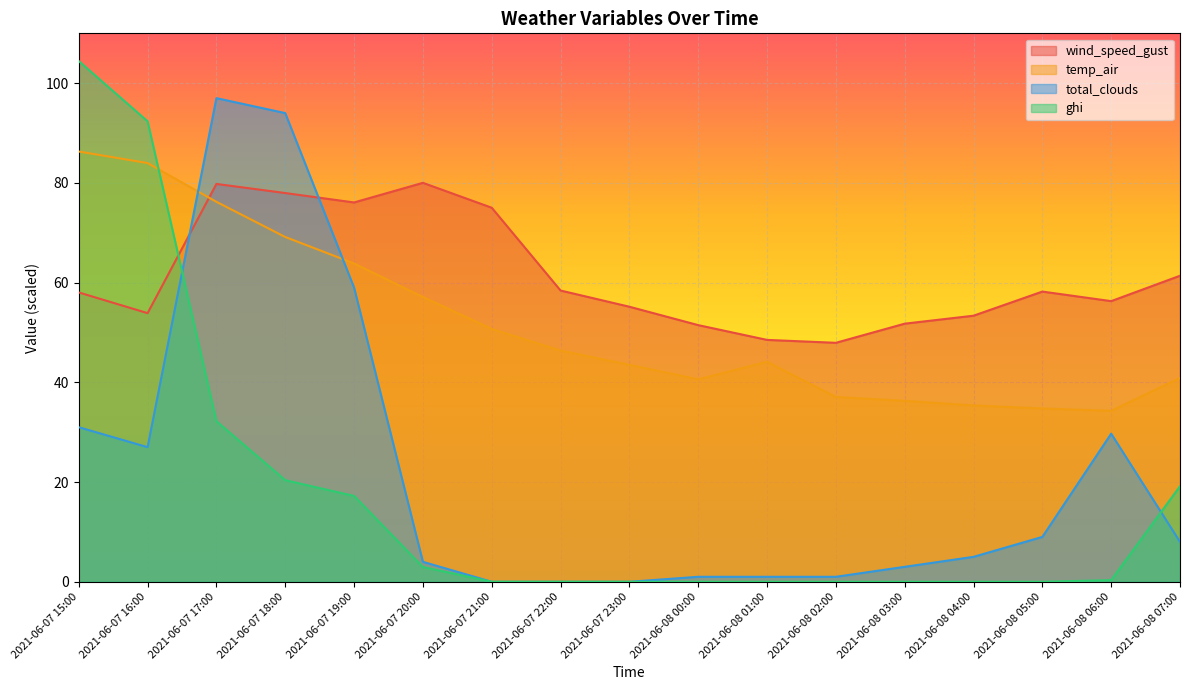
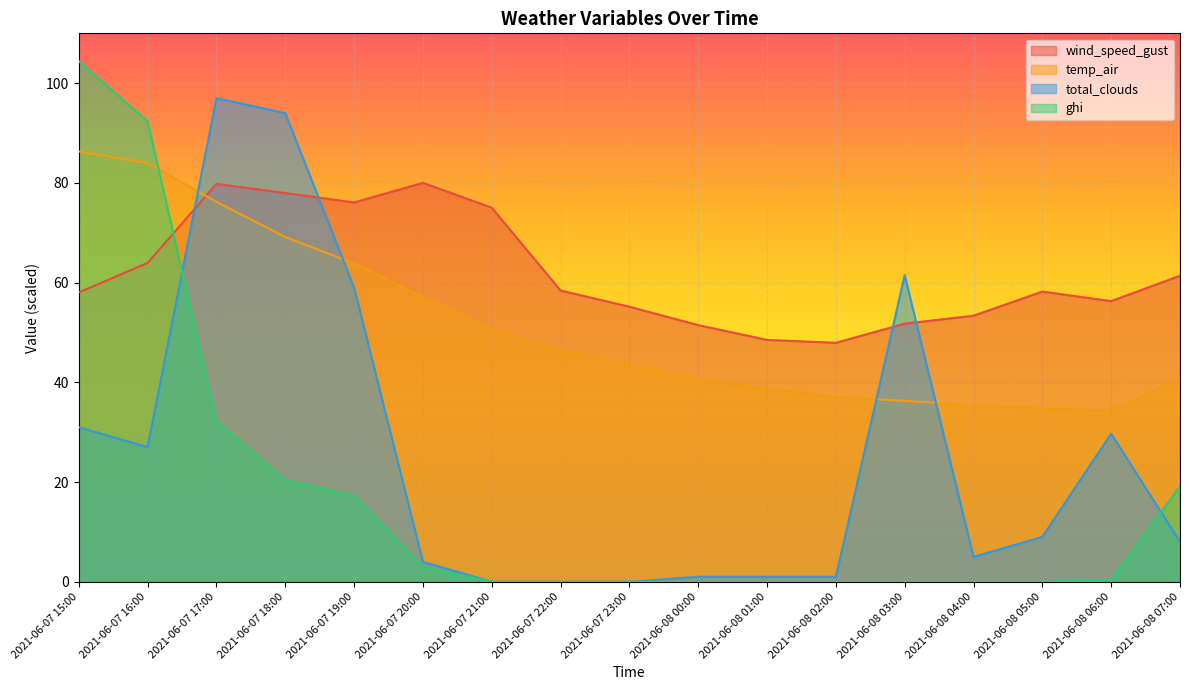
wind_speed_gust, 2021-06-07 16:00: 54 -> 64
temp_air, 2021-06-08 01:00: 44 -> 39
total_clouds, 2021-06-08 03:00: 3 -> 62
